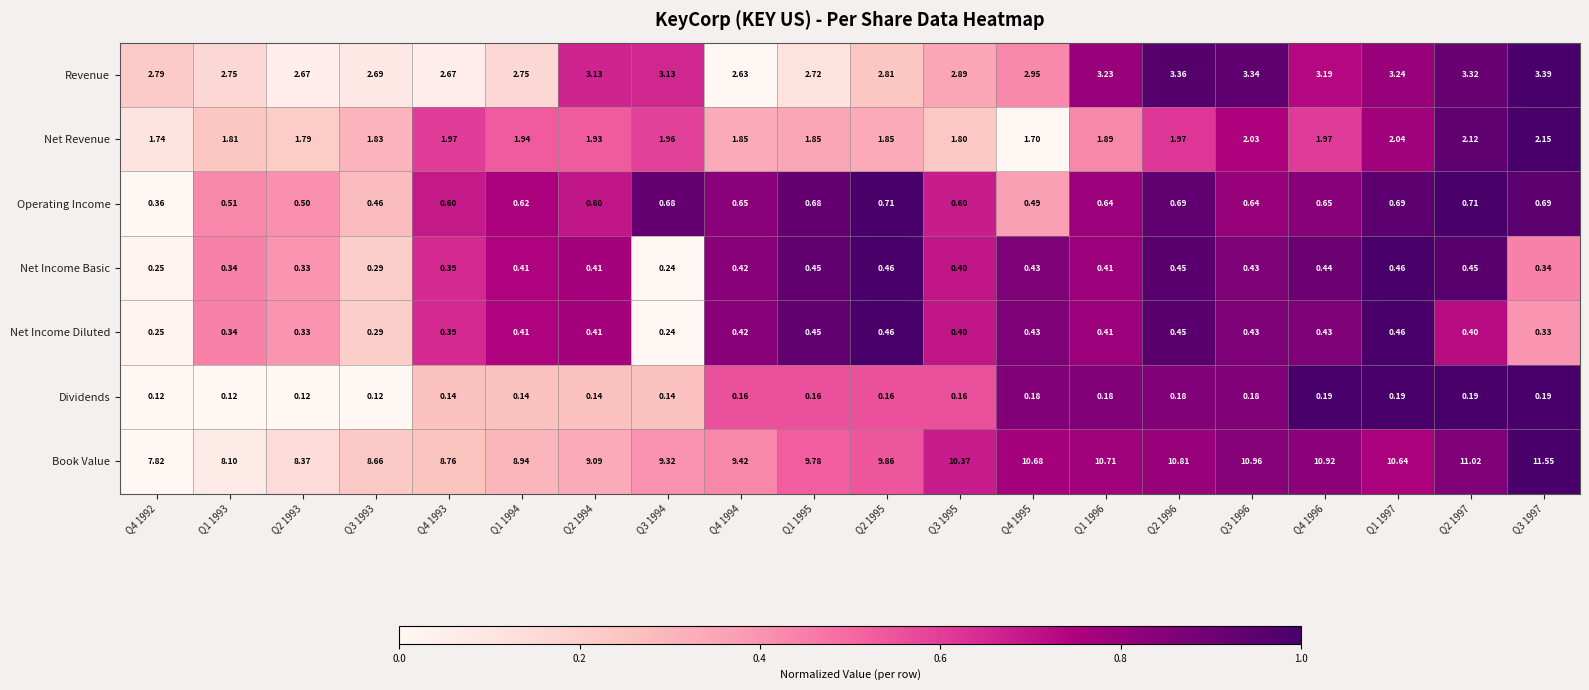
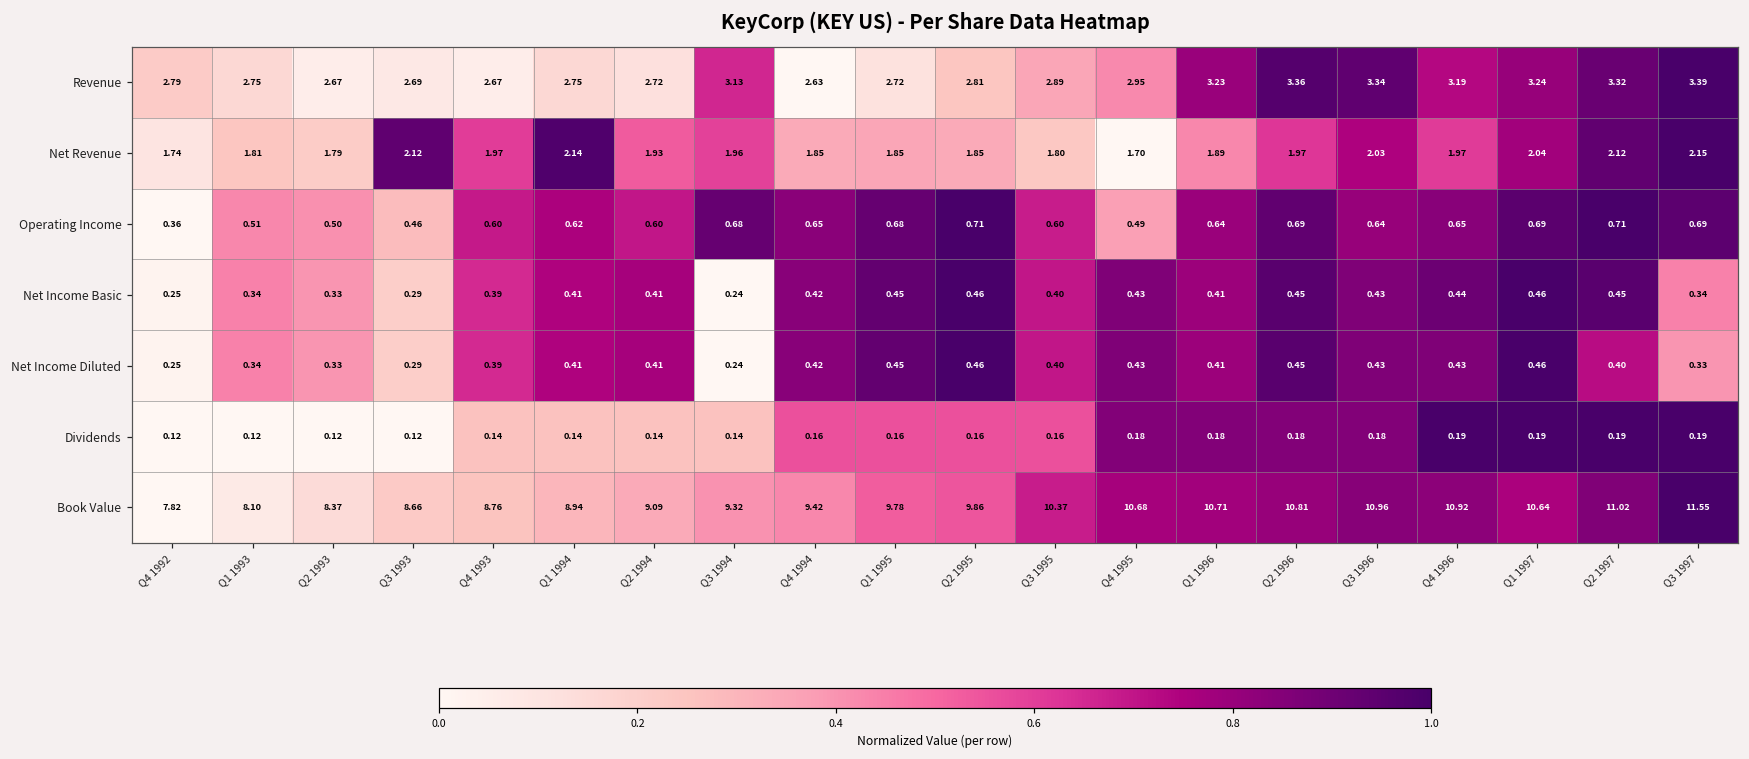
Revenue, Q2 1994: 3.13 -> 2.72
Net Revenue, Q3 1993: 1.83 -> 2.12
Net Revenue, Q1 1994: 1.94 -> 2.14
